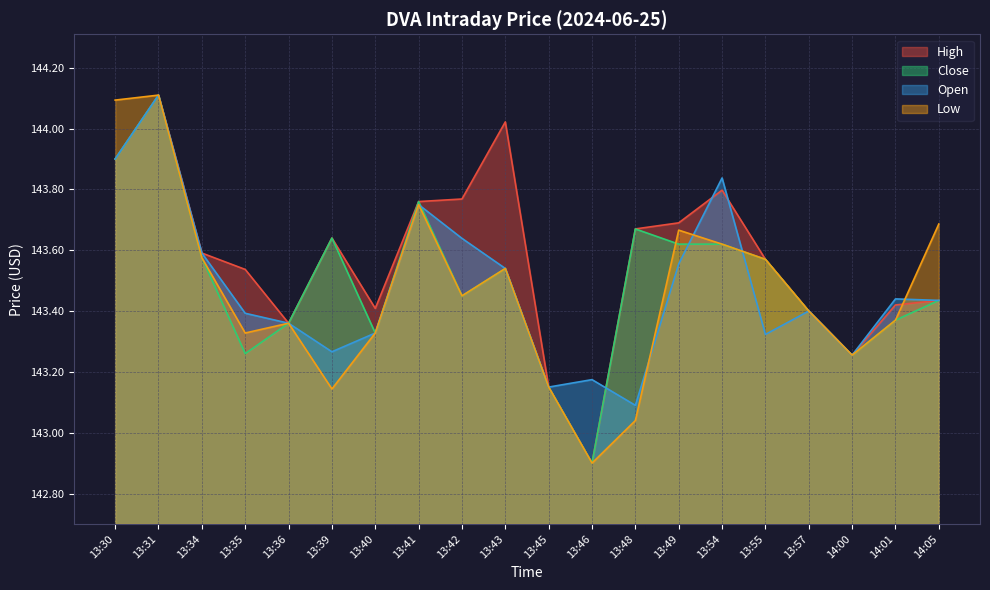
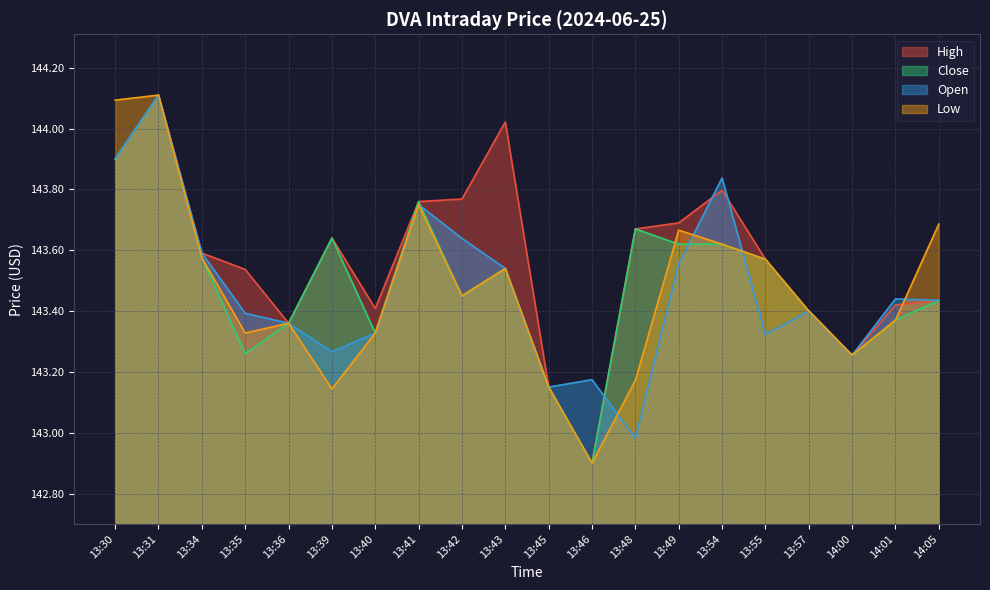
Open, 13:48: 143.09 -> 142.98
Low, 13:48: 143.04 -> 143.17
